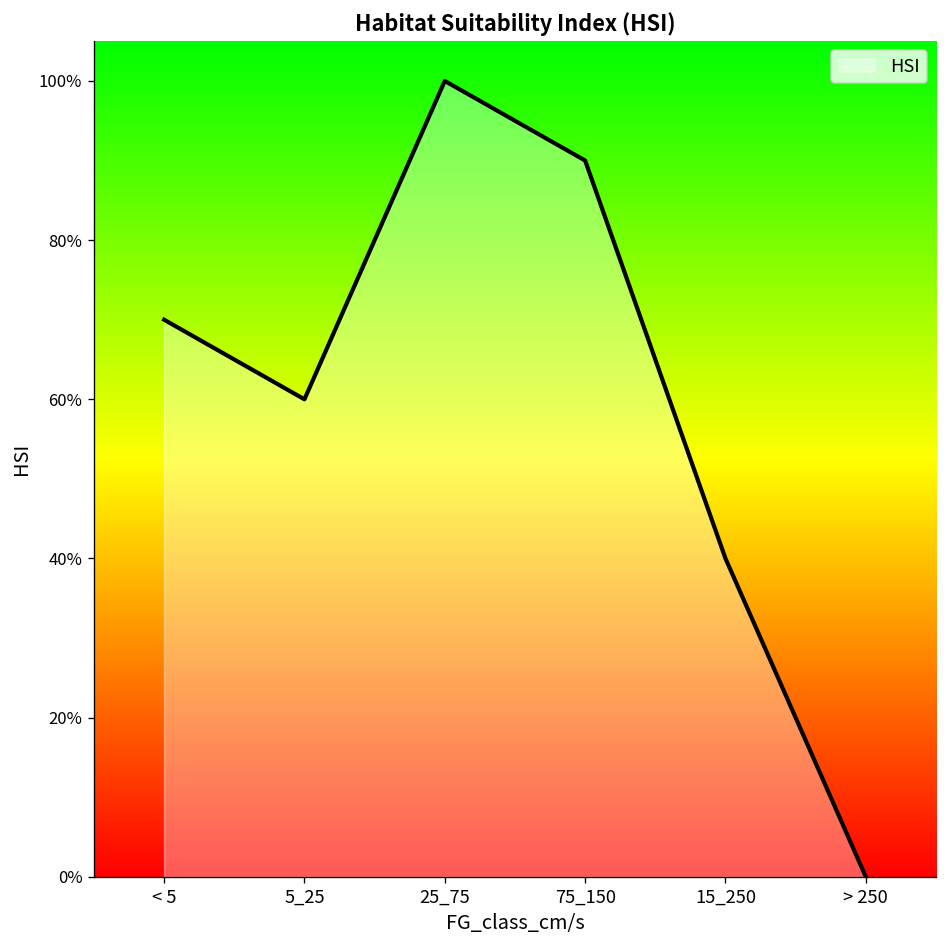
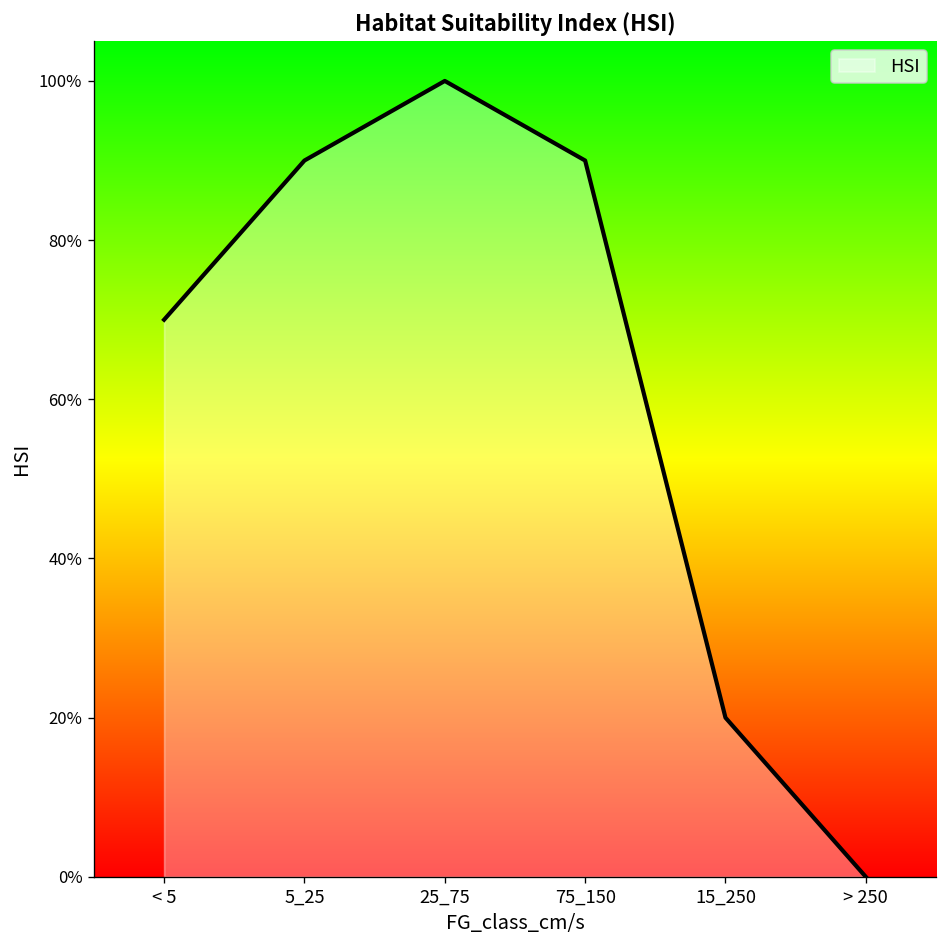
5_25: 60% -> 90%
15_250: 40% -> 20%
